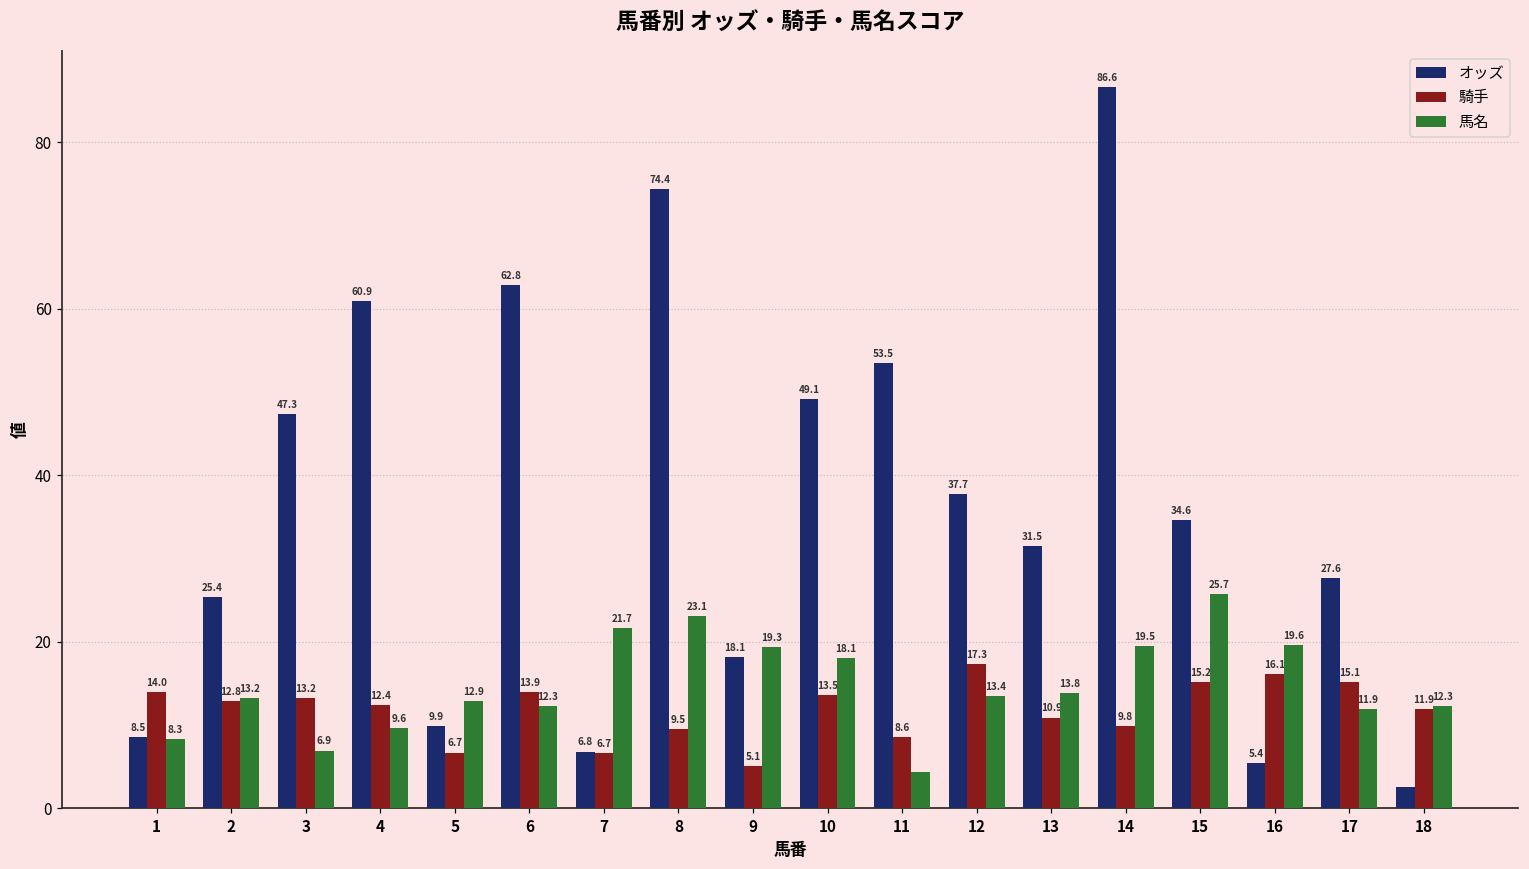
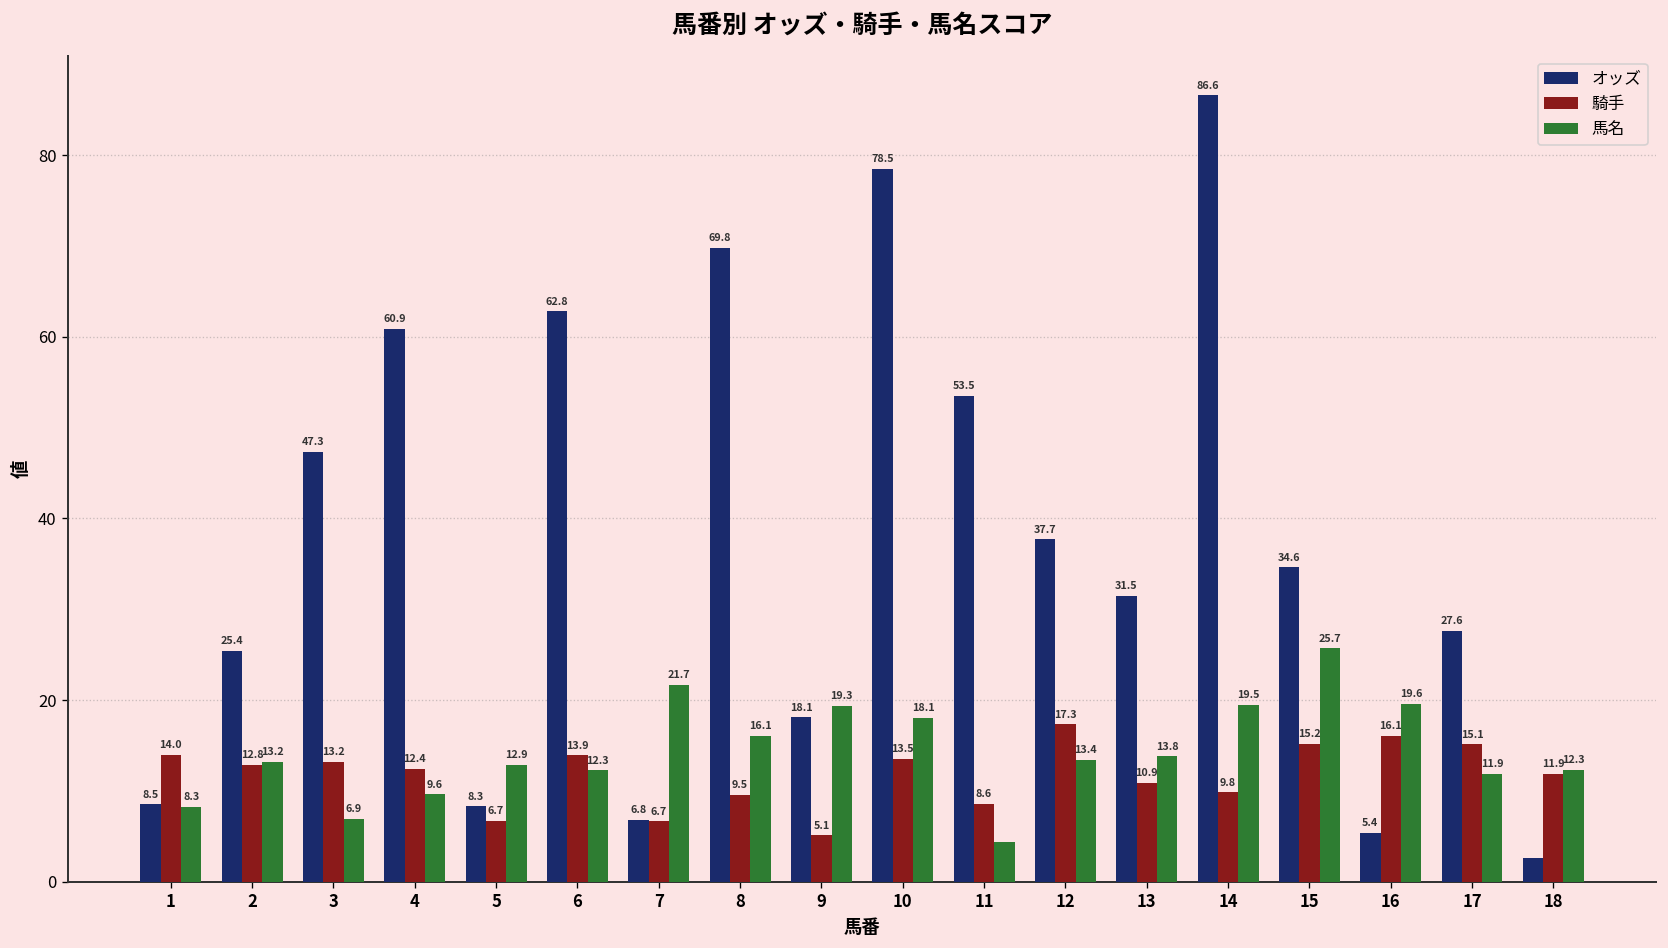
オッズ, 5: 9.9 -> 8.3
オッズ, 8: 74.4 -> 69.8
馬名, 8: 23.1 -> 16.1
オッズ, 10: 49.1 -> 78.5
